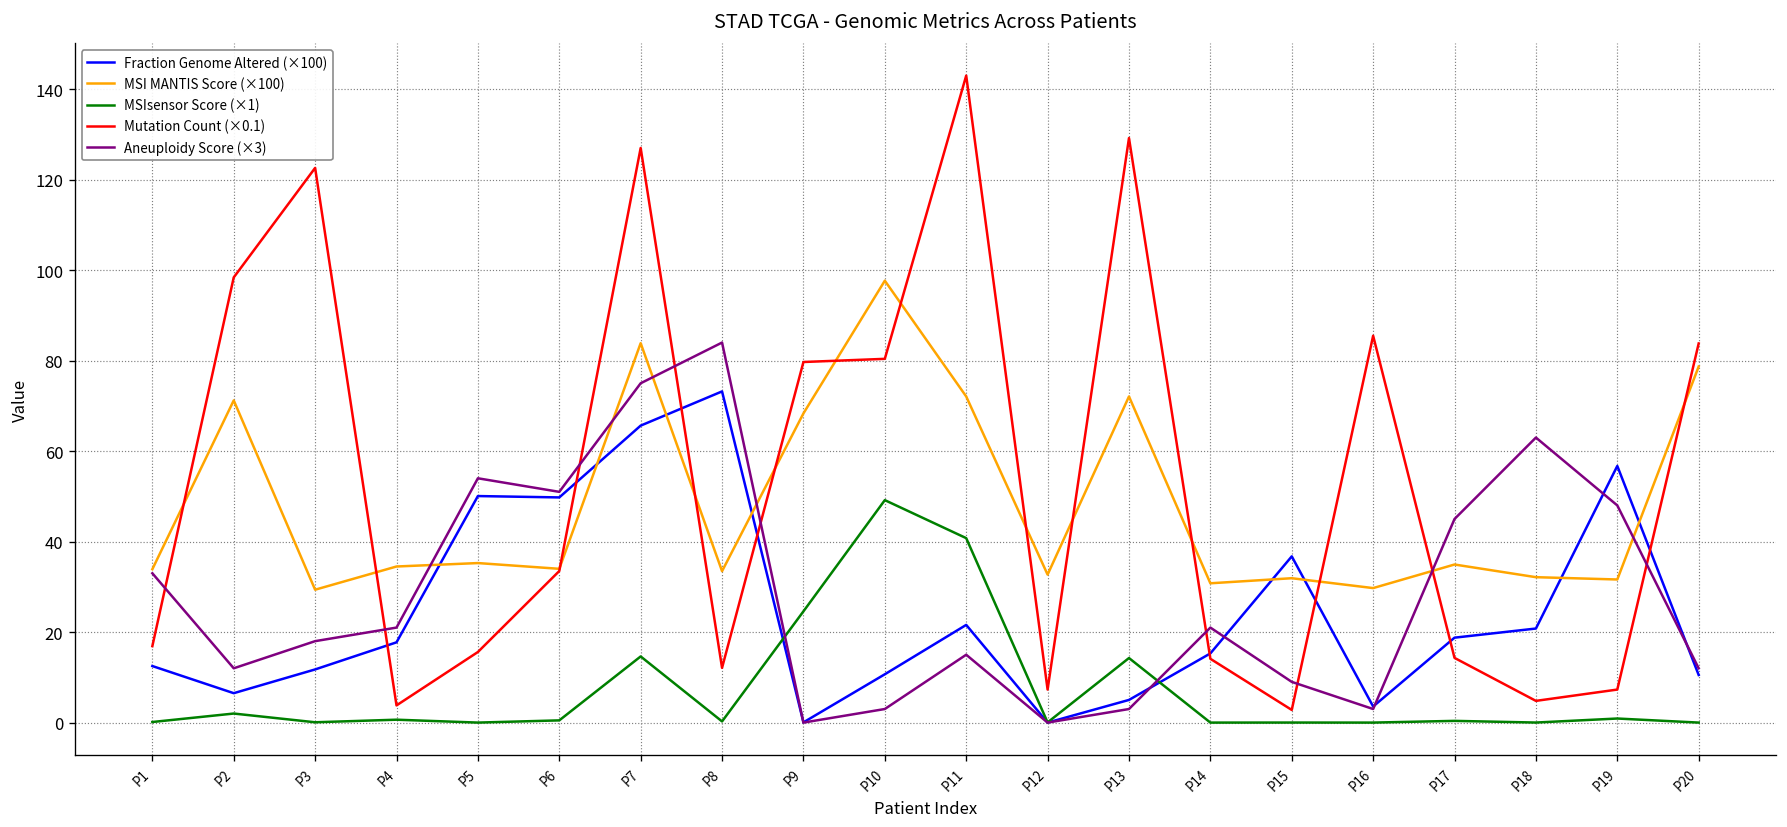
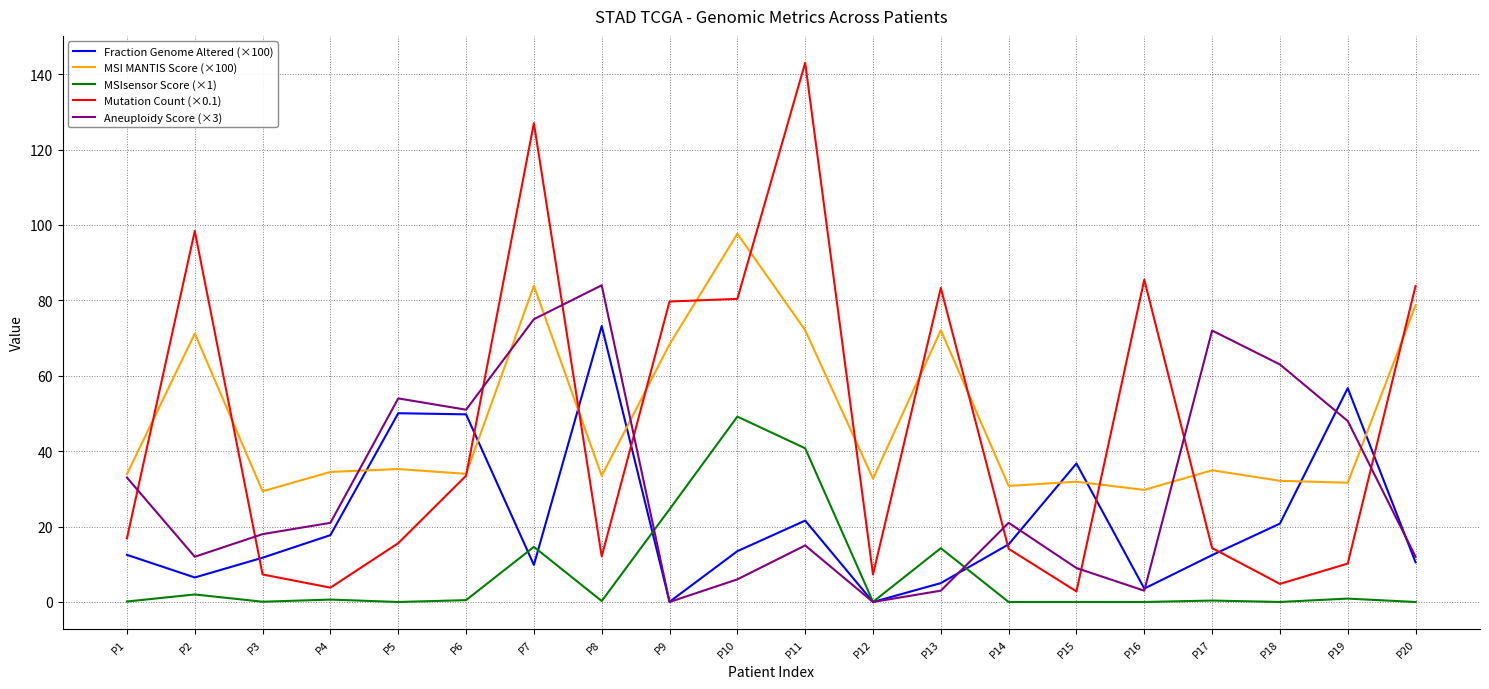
Mutation Count (×0.1), P3: 123 -> 7
Fraction Genome Altered (×100), P7: 66 -> 10
Fraction Genome Altered (×100), P10: 11 -> 13
Aneuploidy Score (×3), P10: 3 -> 6
Mutation Count (×0.1), P13: 129 -> 83
Fraction Genome Altered (×100), P17: 19 -> 12
Aneuploidy Score (×3), P17: 45 -> 72
Mutation Count (×0.1), P19: 7 -> 10
